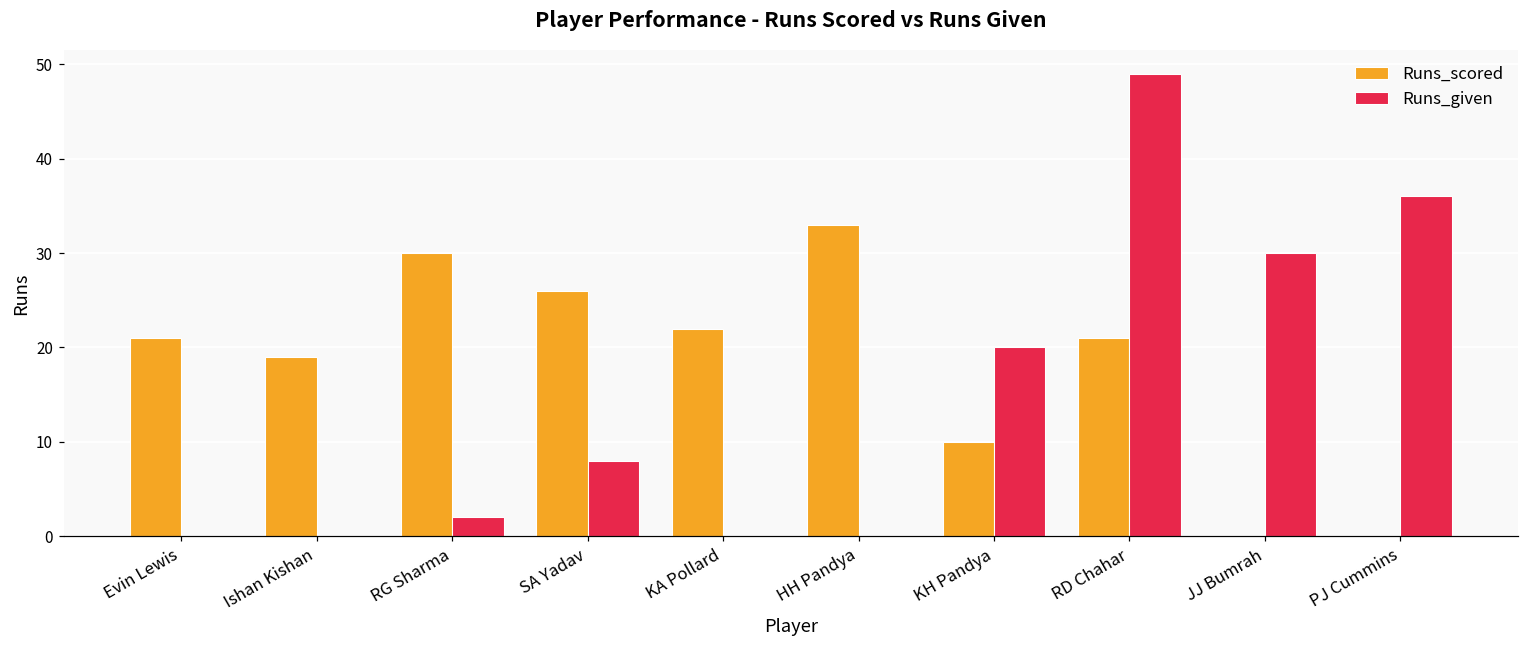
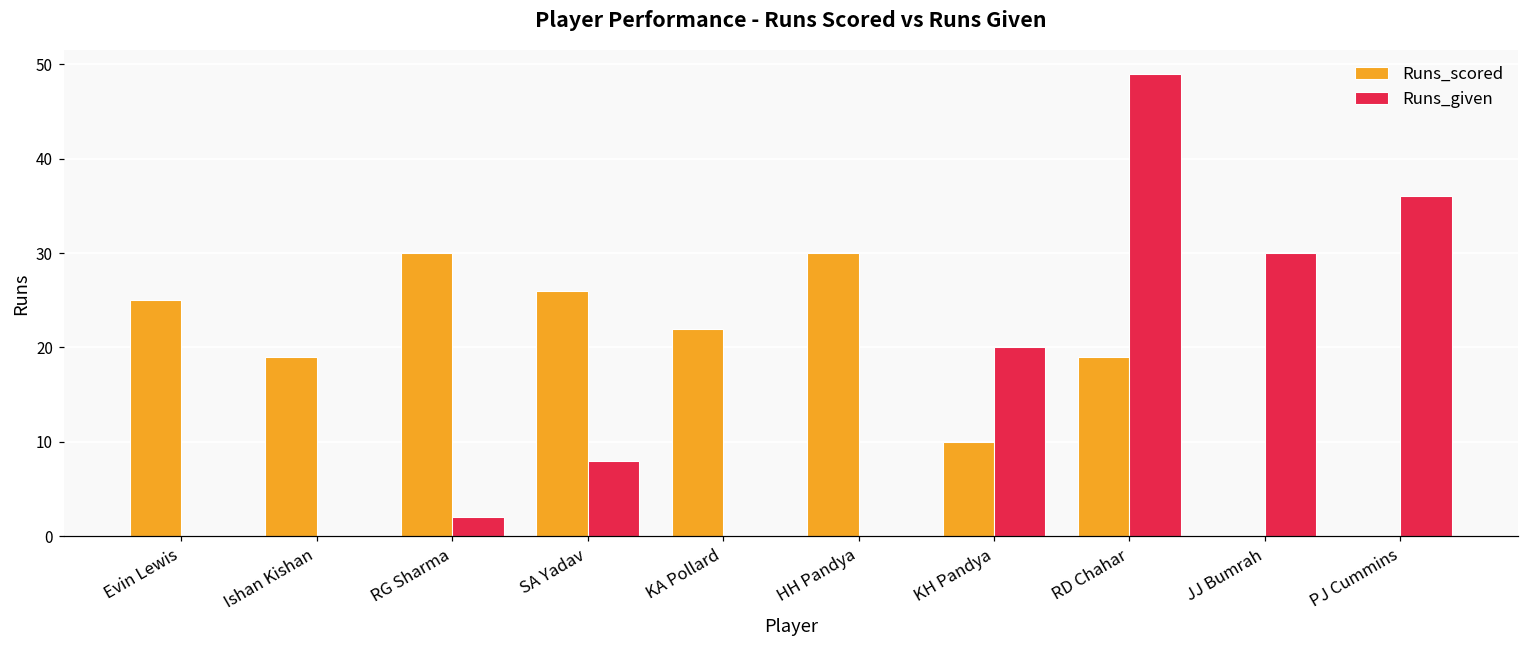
Runs_scored, Evin Lewis: 21 -> 25
Runs_scored, HH Pandya: 33 -> 30
Runs_scored, RD Chahar: 21 -> 19
